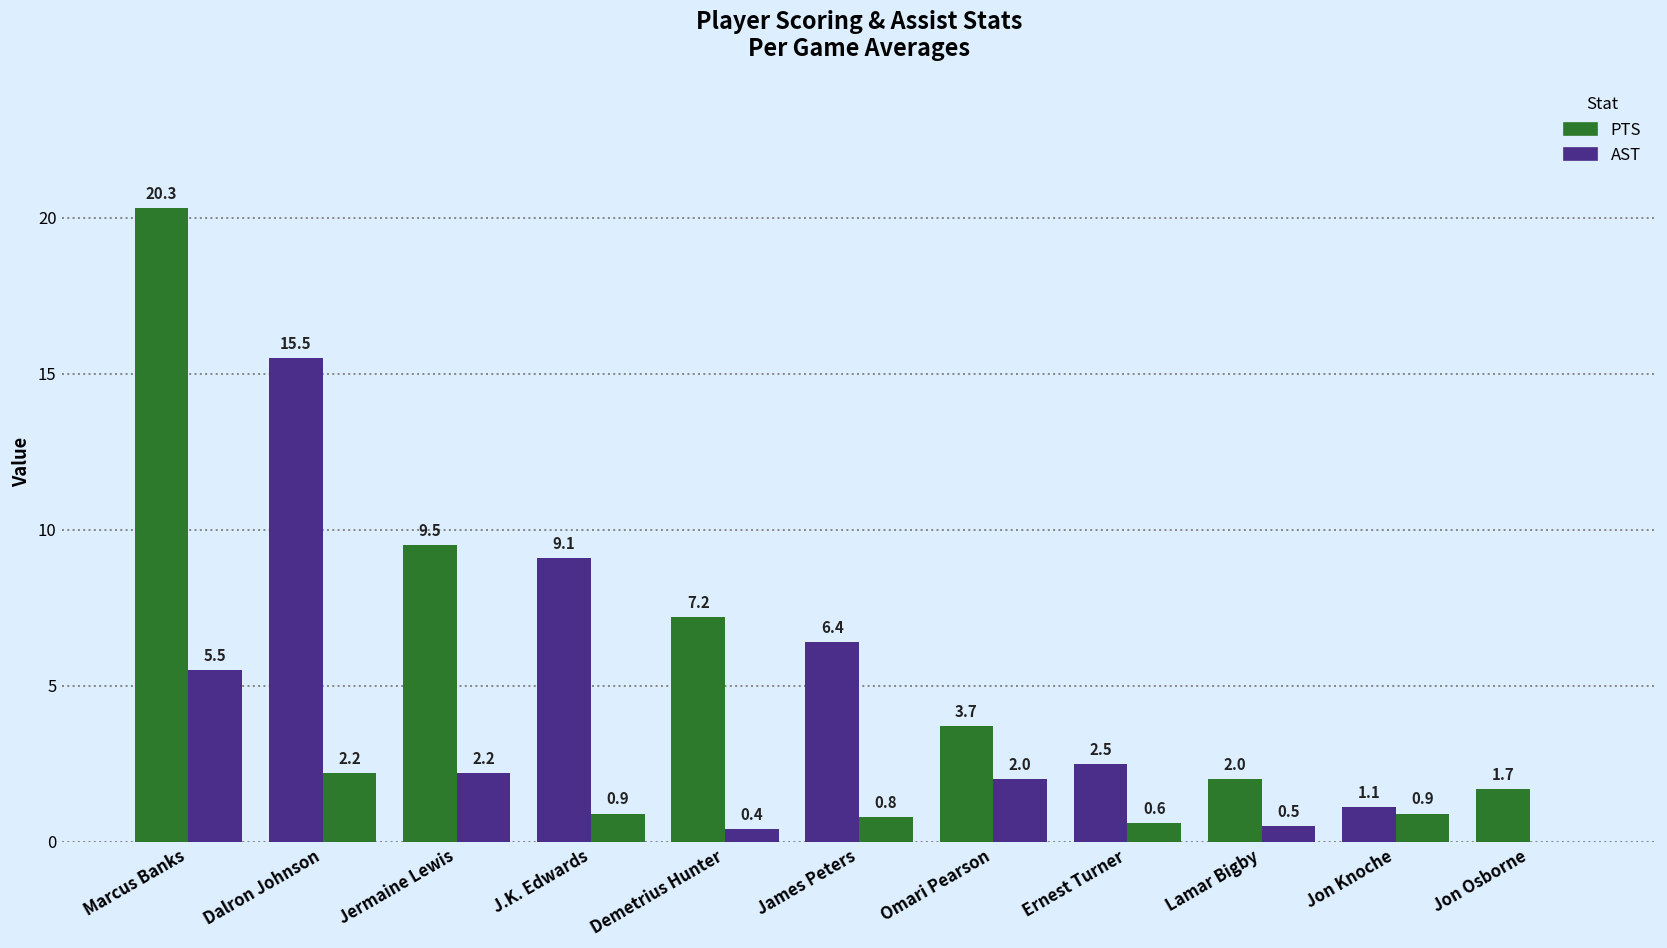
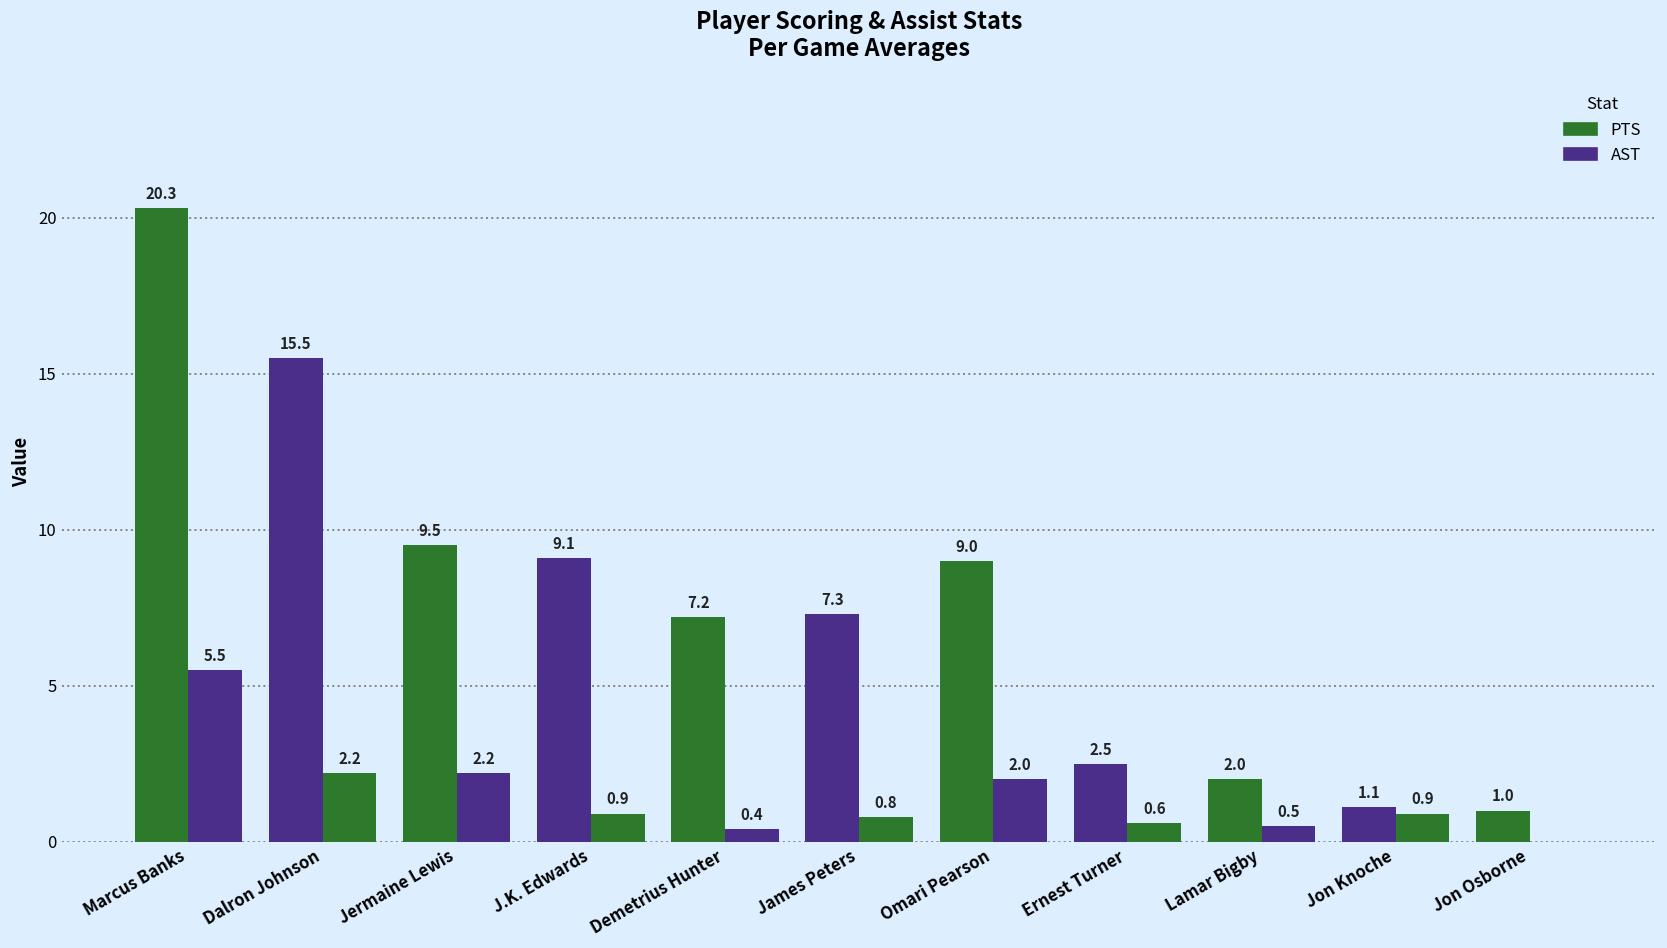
PTS, James Peters: 6.4 -> 7.3
PTS, Omari Pearson: 3.7 -> 9.0
PTS, Jon Osborne: 1.7 -> 1.0
